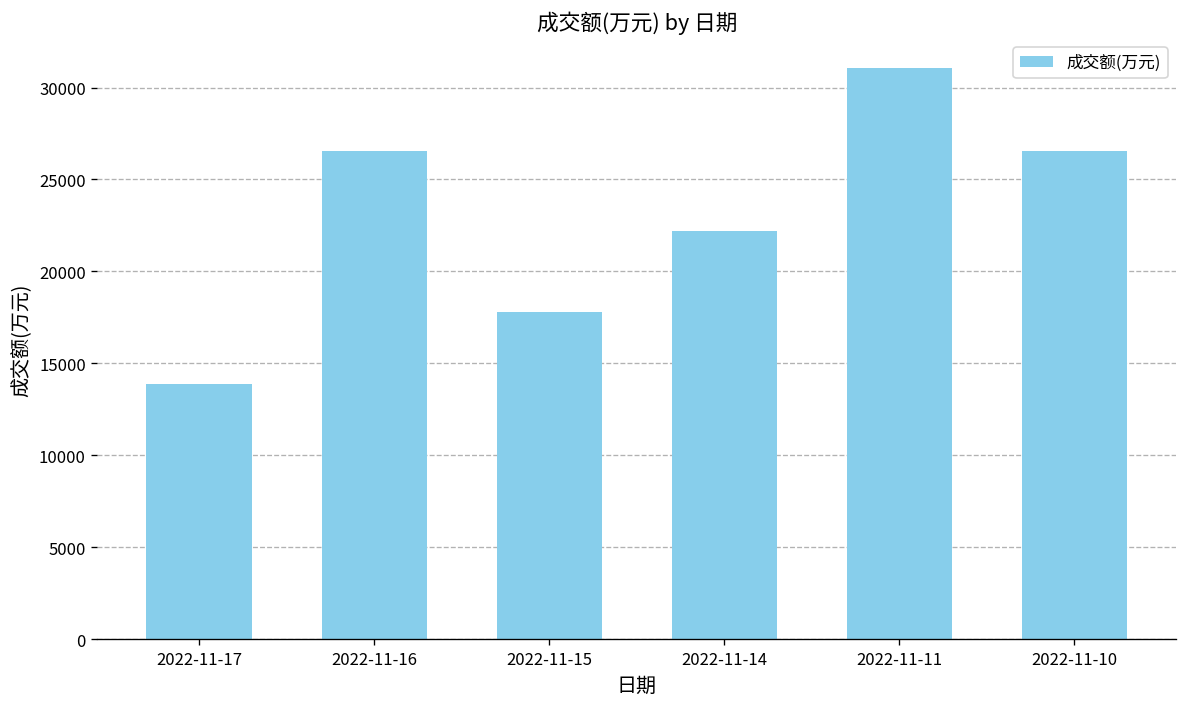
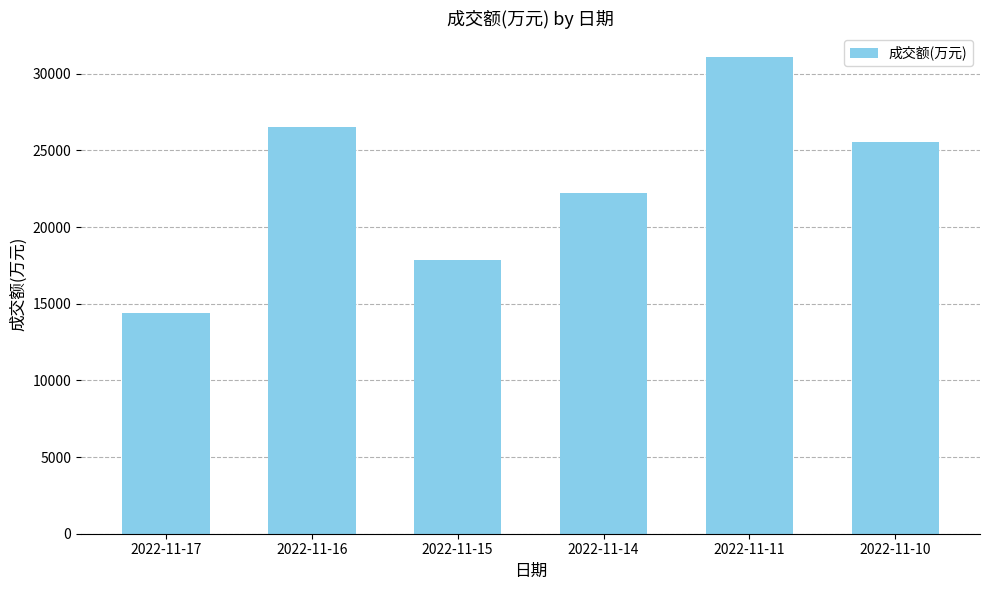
2022-11-17: 13900 -> 14400
2022-11-10: 26500 -> 25600
